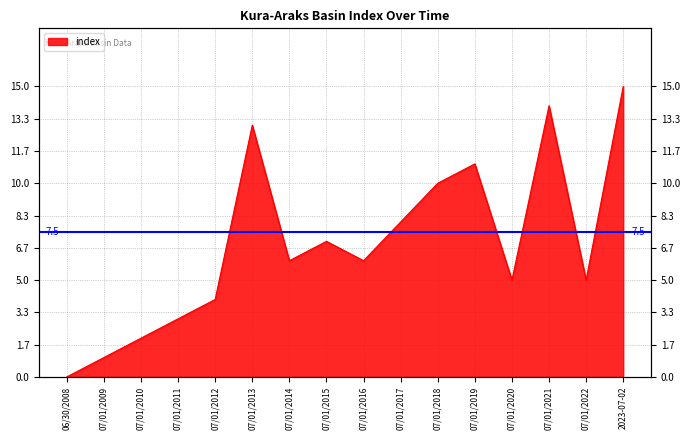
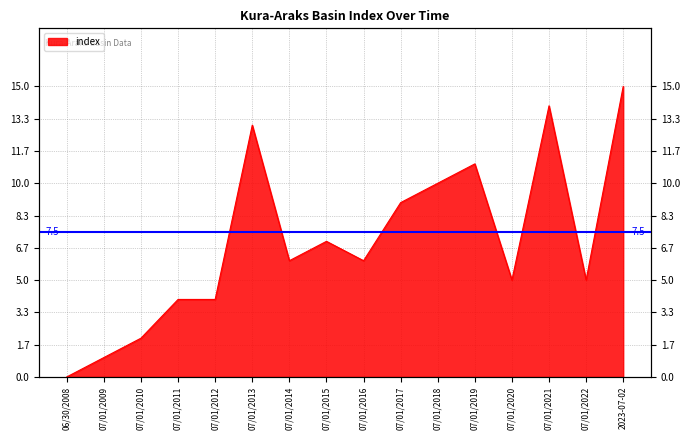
07/01/2011: 3 -> 4
07/01/2017: 8 -> 9
